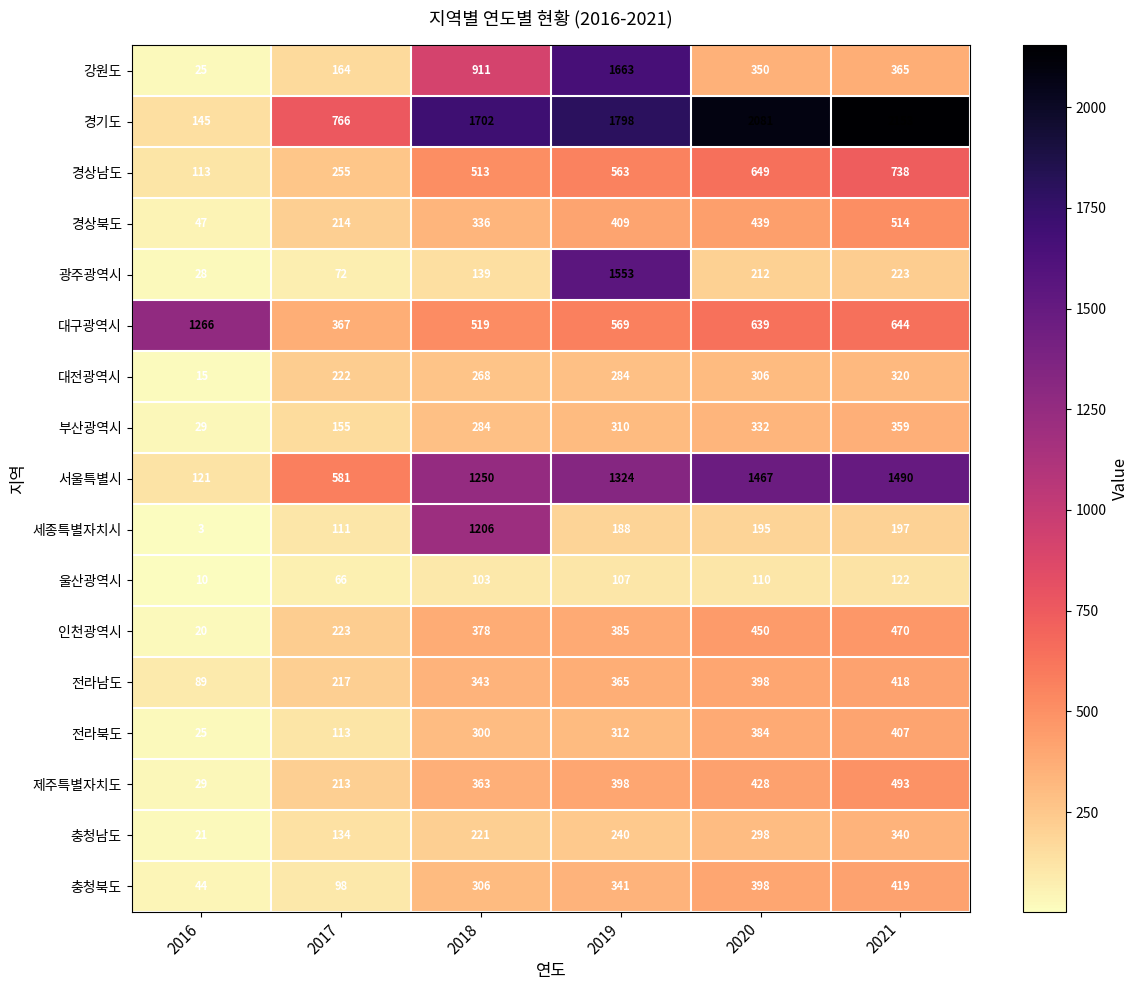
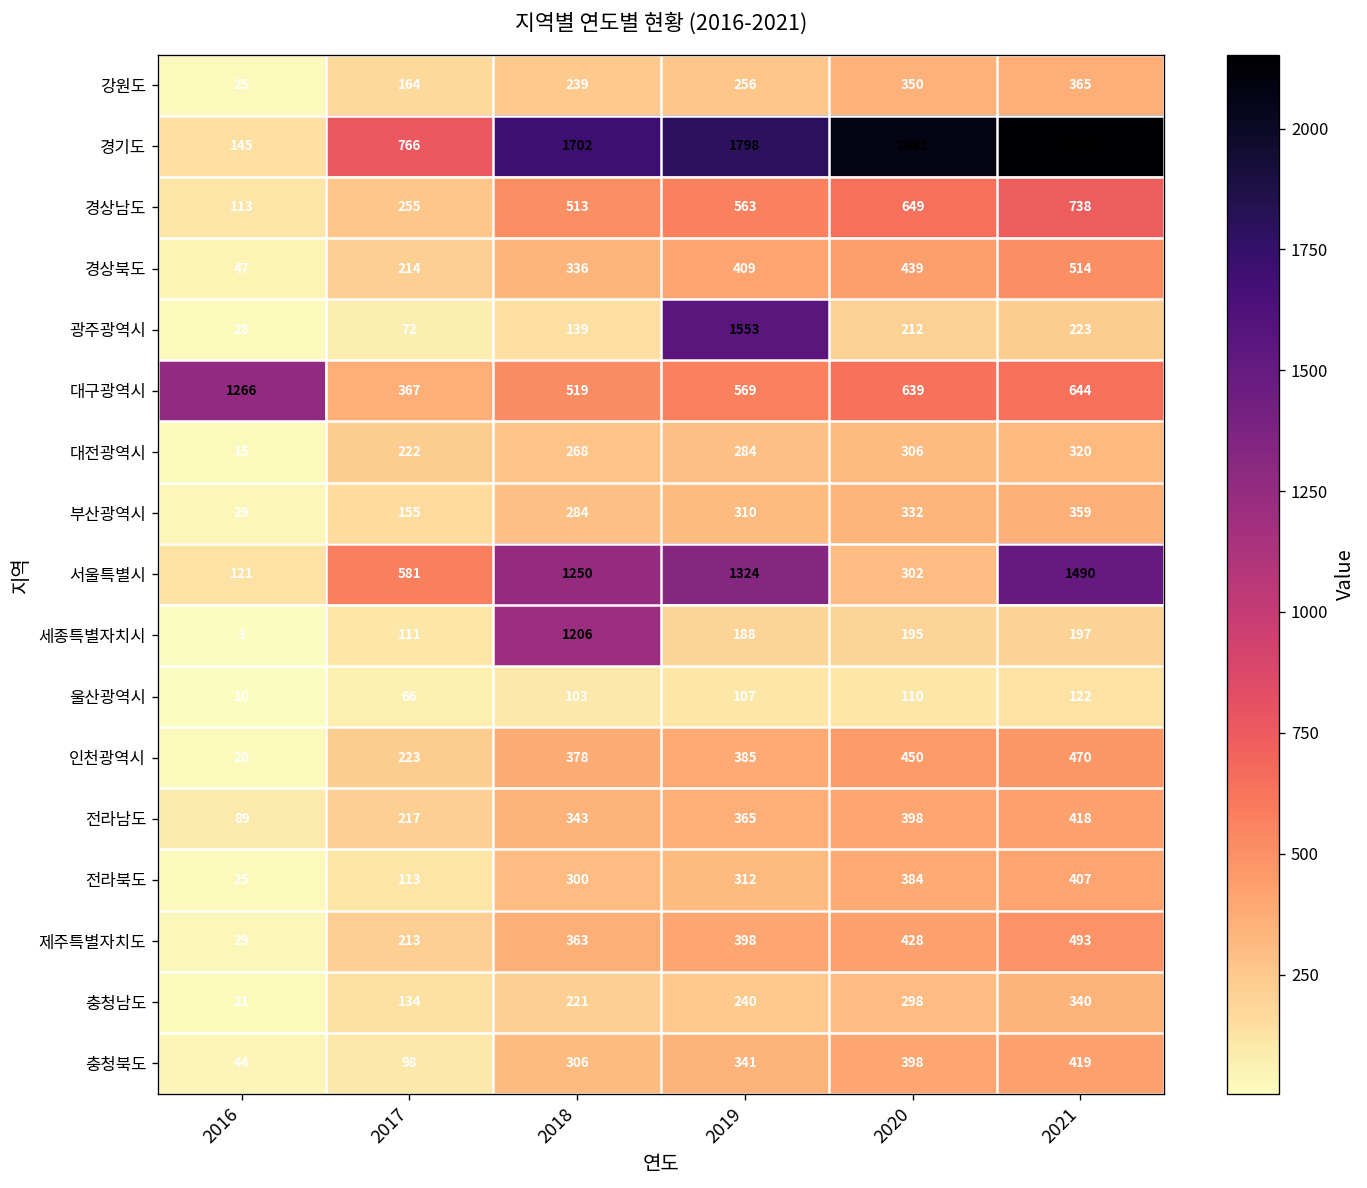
강원도, 2018: 911 -> 239
강원도, 2019: 1663 -> 256
서울특별시, 2020: 1467 -> 302
